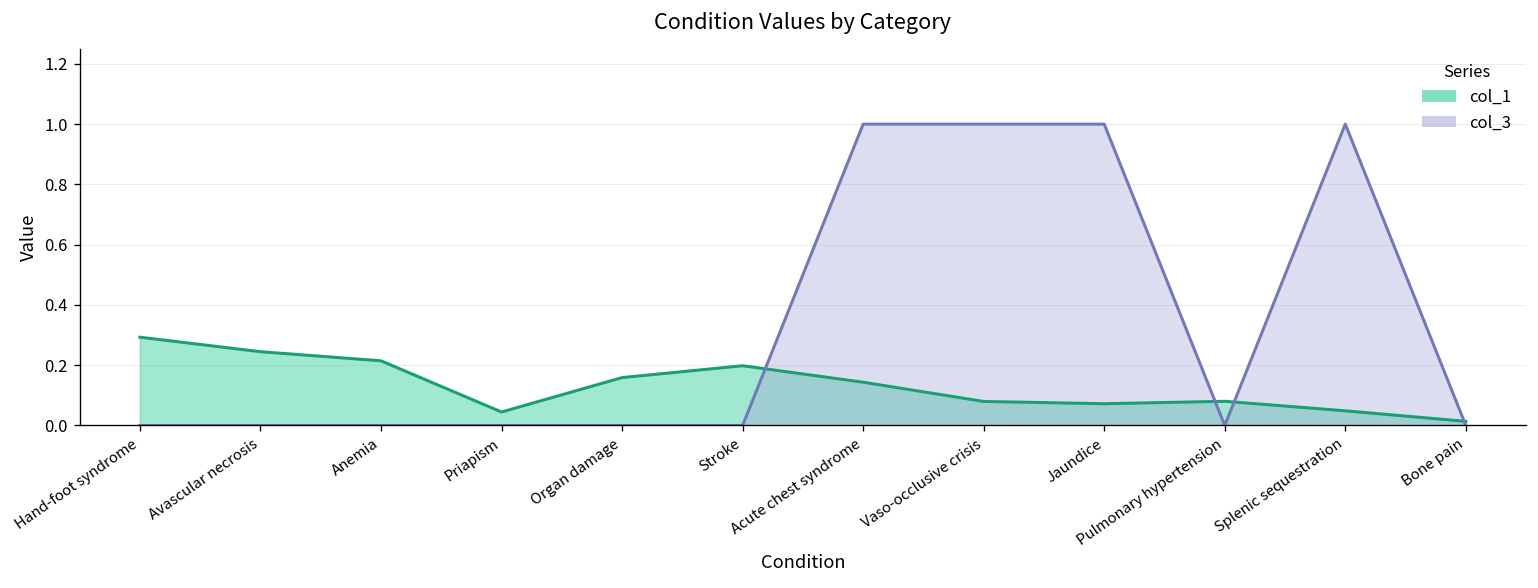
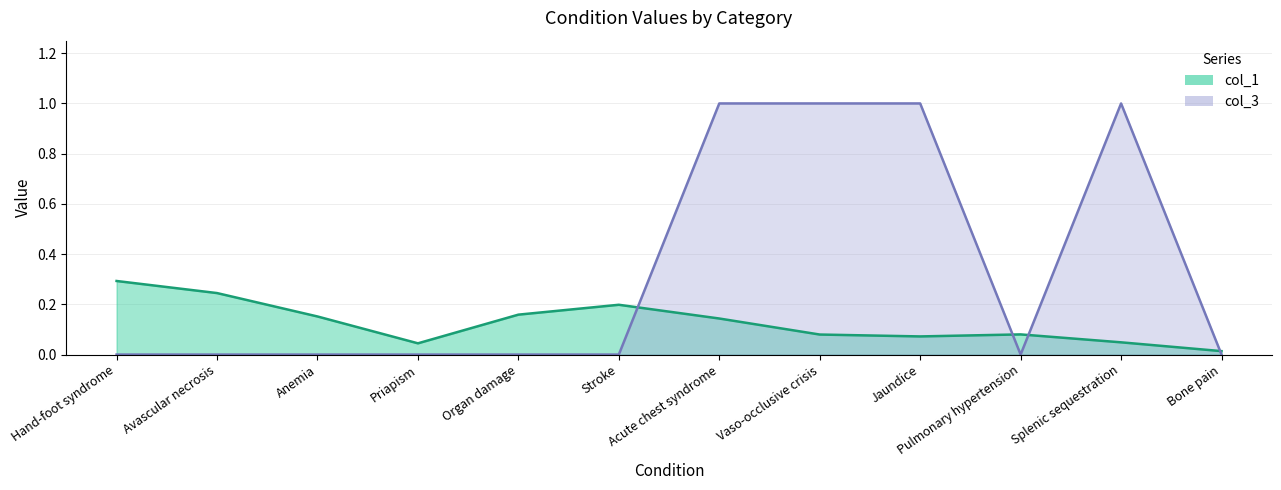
col_1, Anemia: 0.21 -> 0.15
